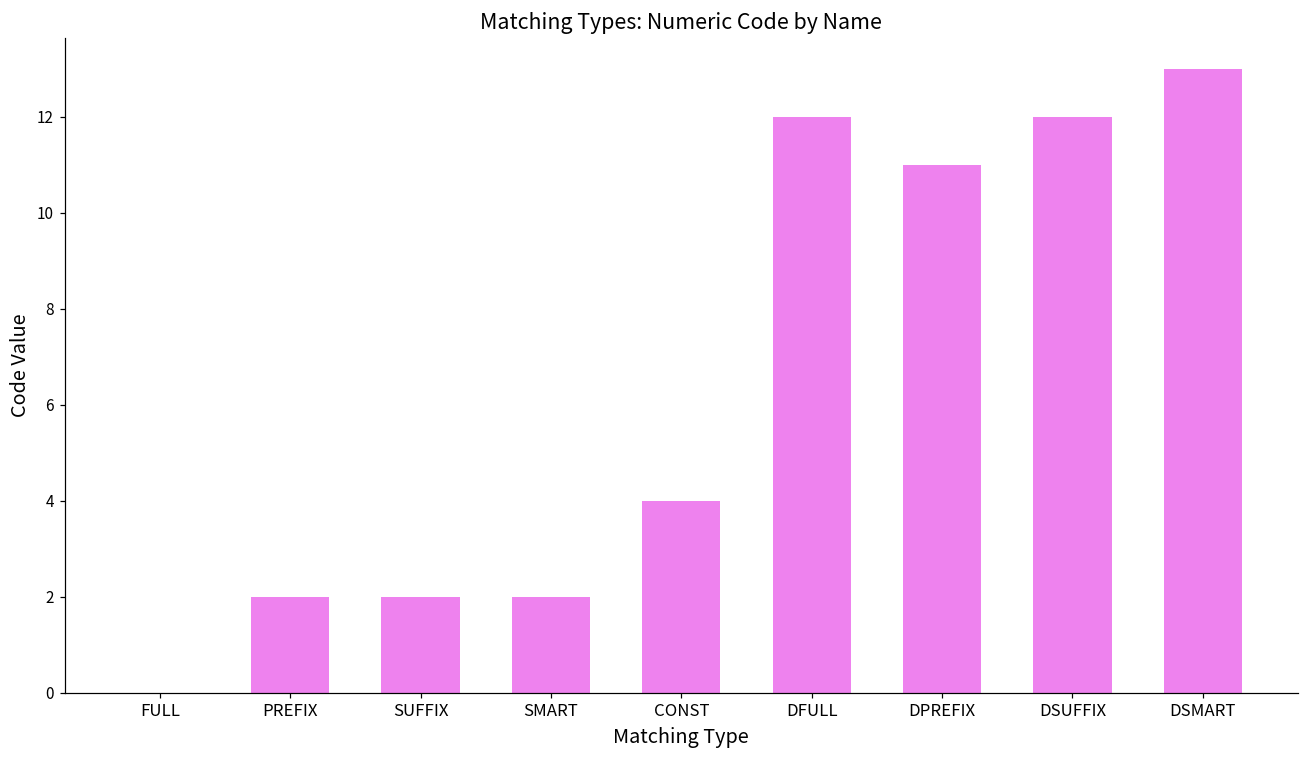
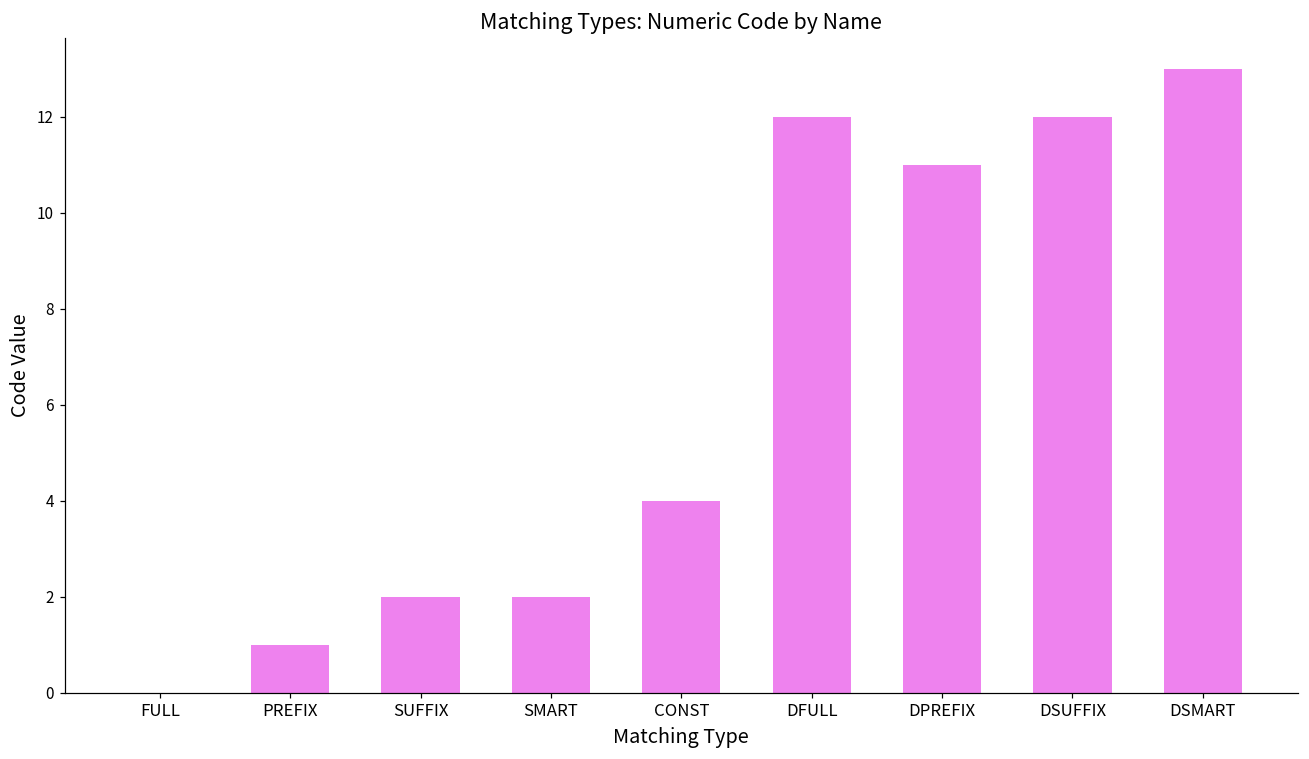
PREFIX: 2 -> 1
